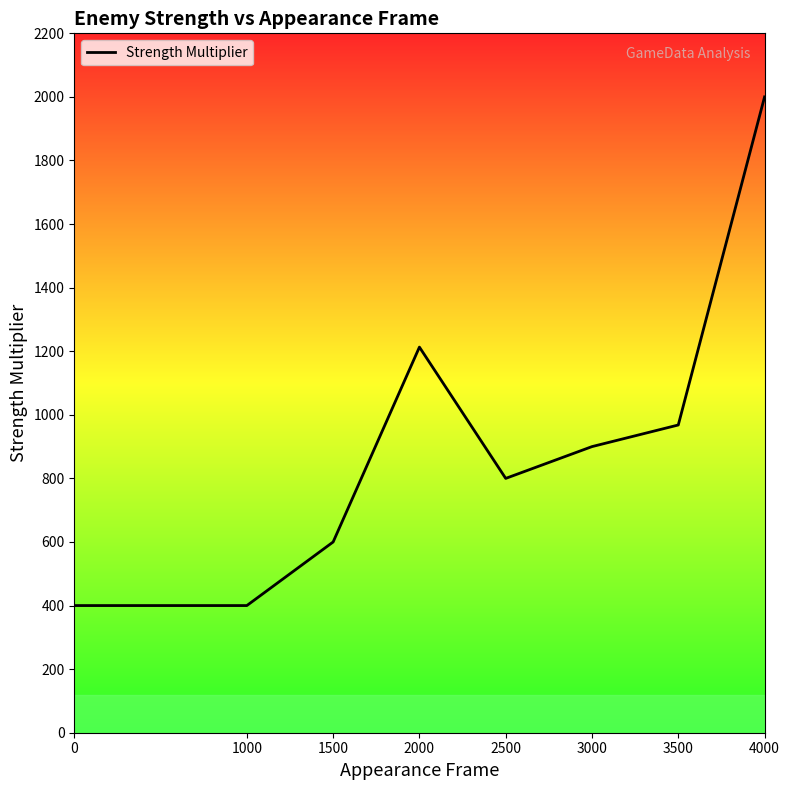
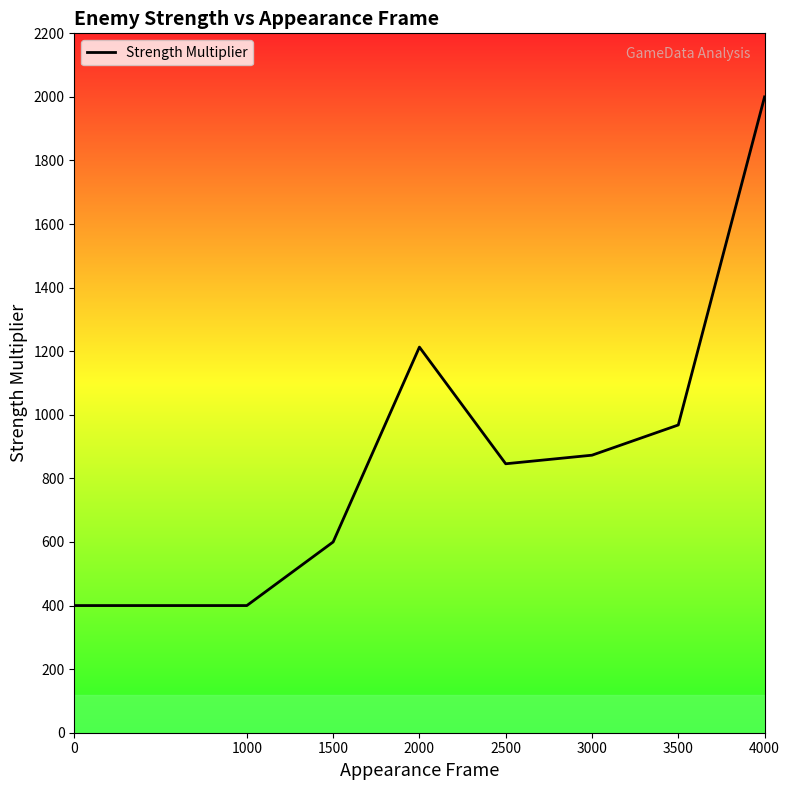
2500: 800 -> 850
3000: 900 -> 870
